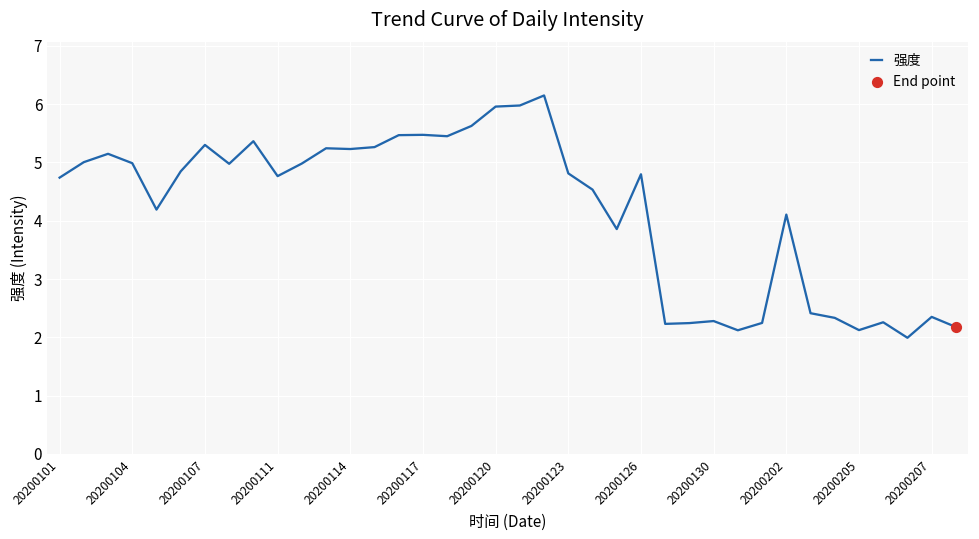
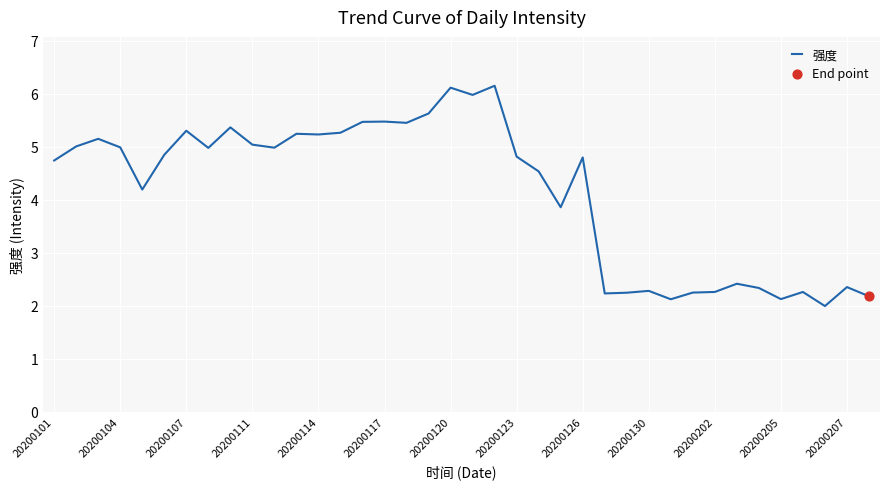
强度, 20200111: 4.8 -> 5.0
强度, 20200120: 6.0 -> 6.1
强度, 20200202: 4.1 -> 2.3
